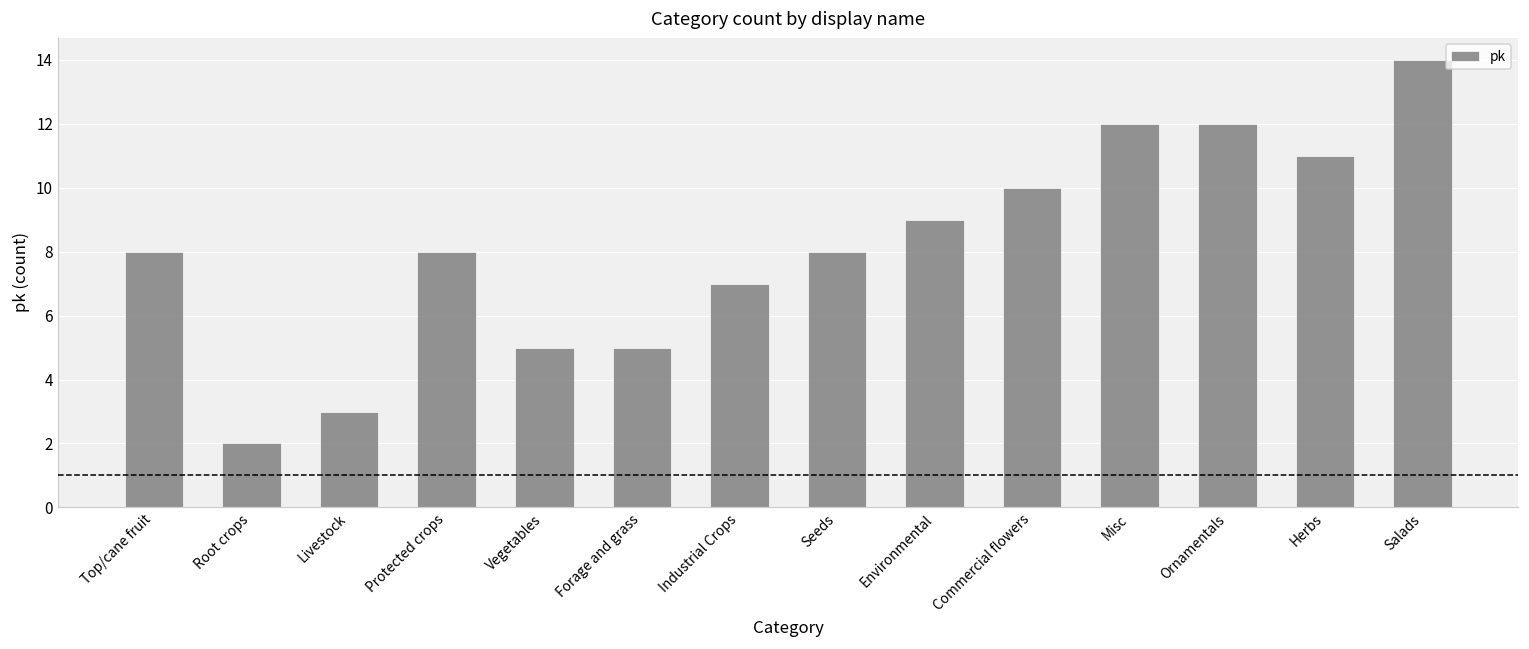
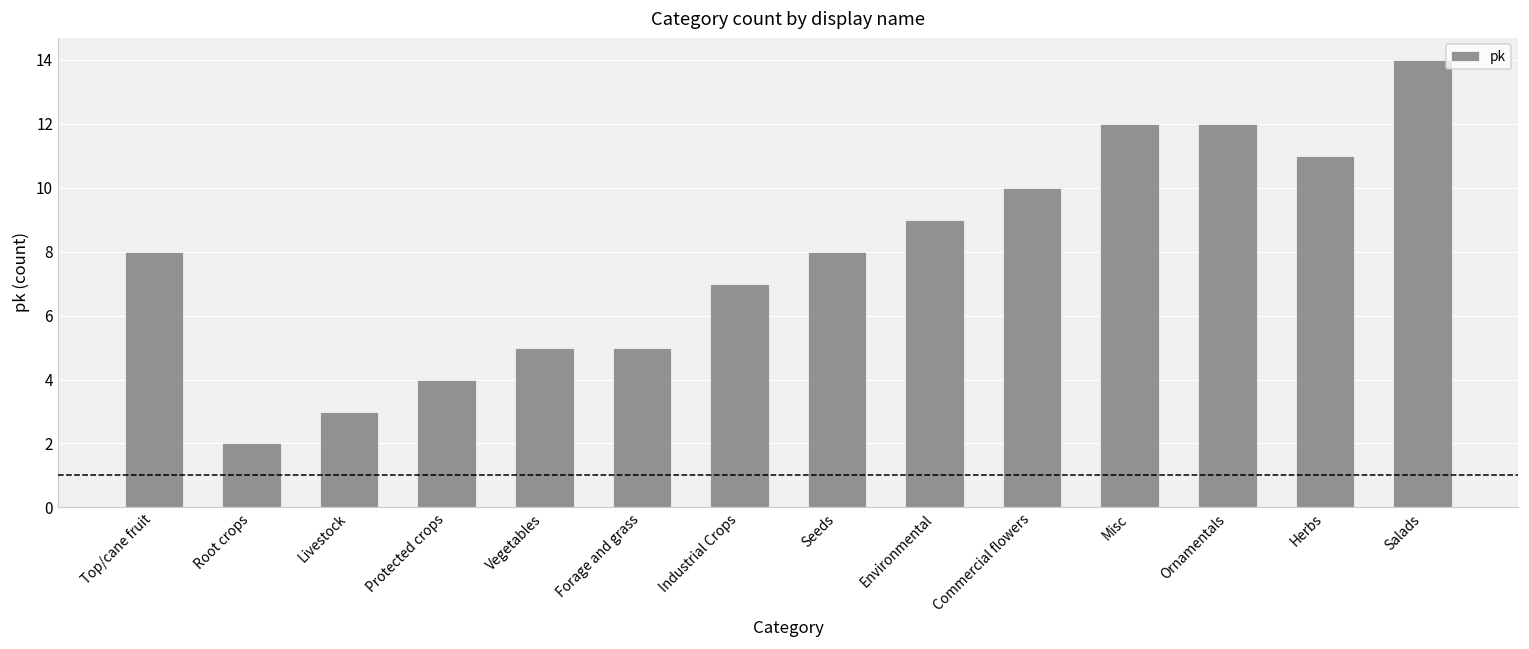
Protected crops: 8 -> 4
